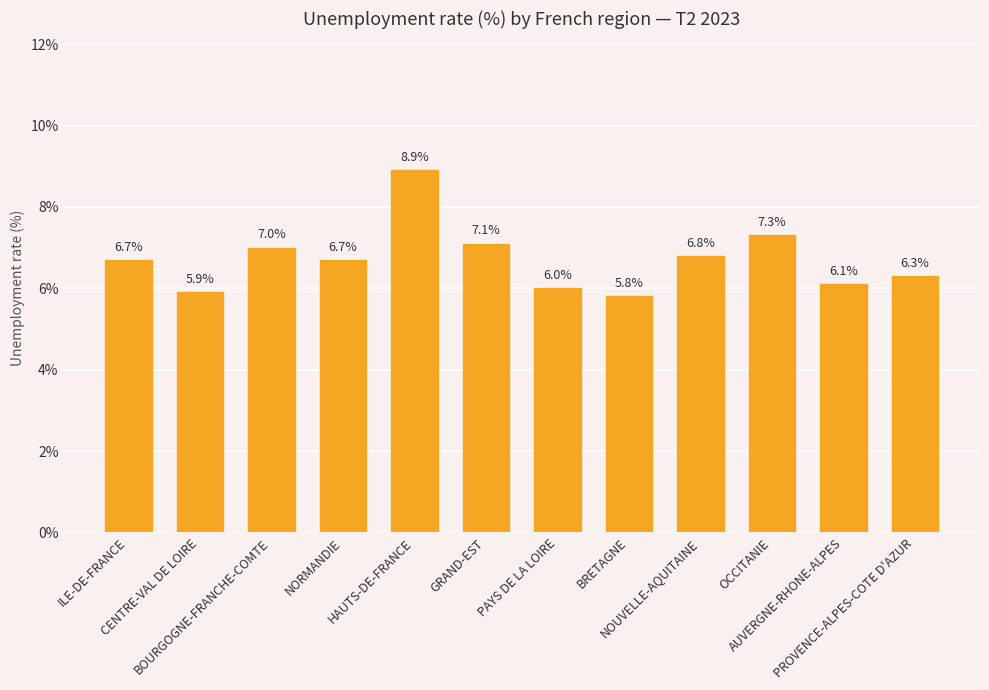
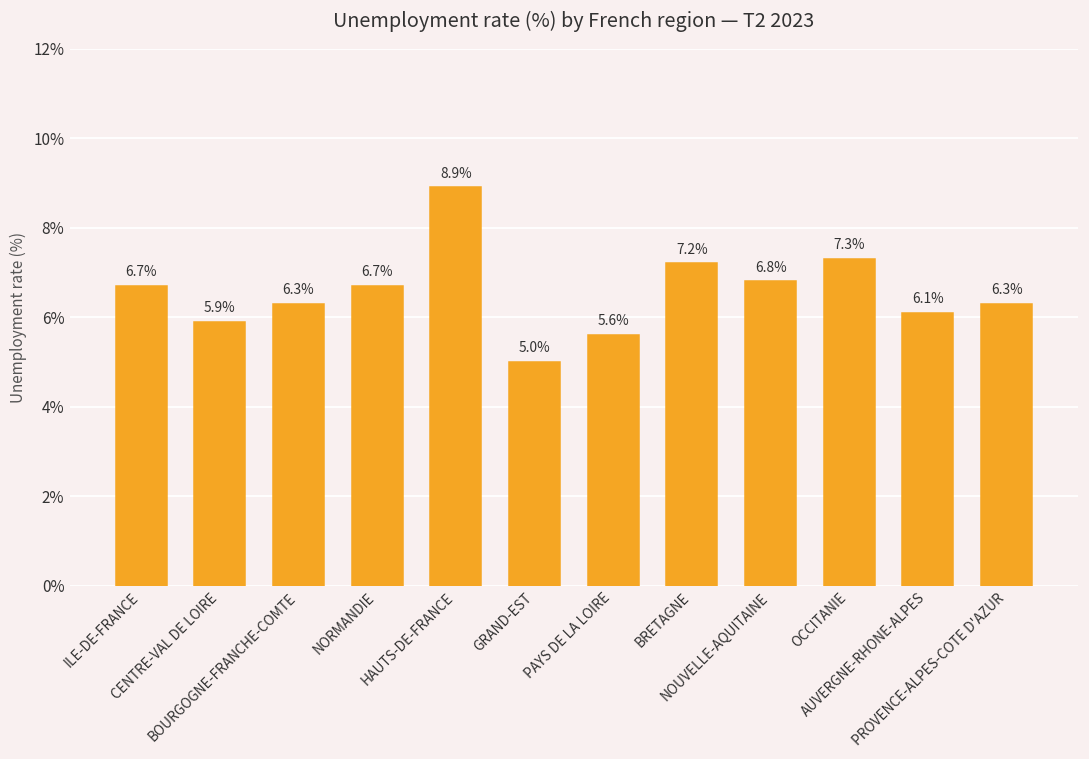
BOURGOGNE-FRANCHE-COMTE: 7.0% -> 6.3%
GRAND-EST: 7.1% -> 5.0%
PAYS DE LA LOIRE: 6.0% -> 5.6%
BRETAGNE: 5.8% -> 7.2%
